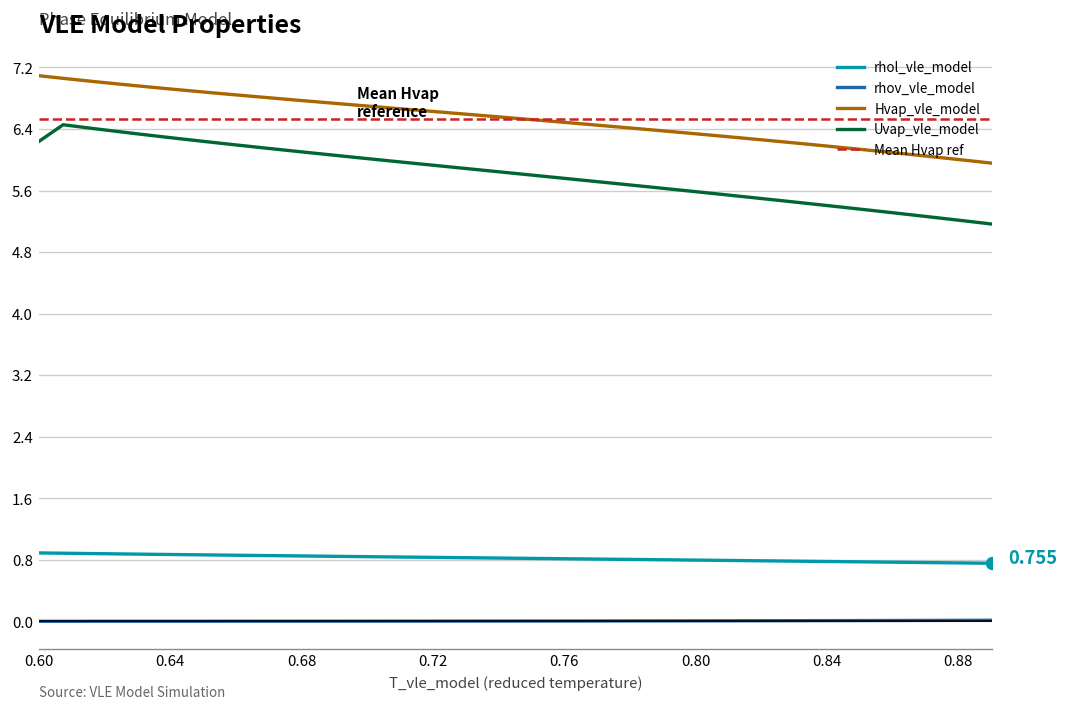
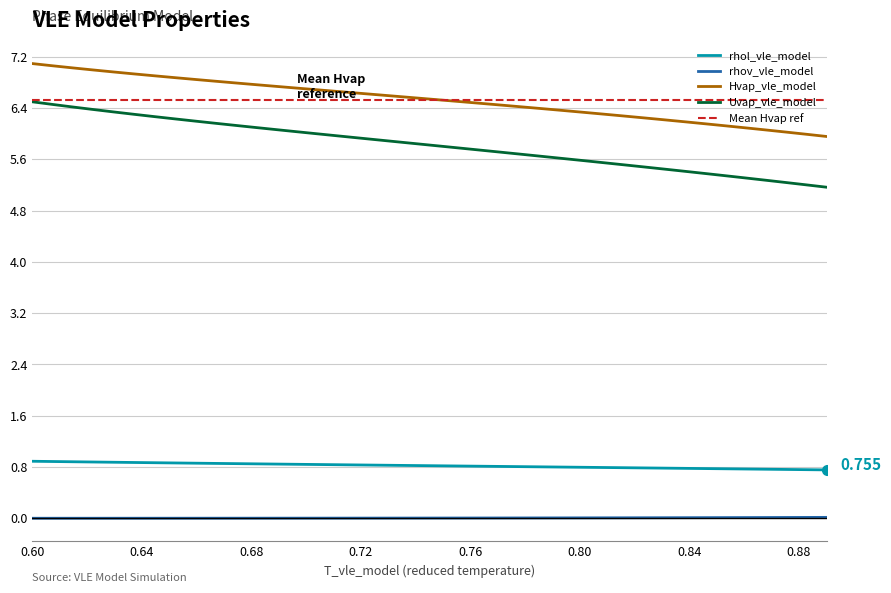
Uvap_vle_model, 0.60: 6.2 -> 6.5
